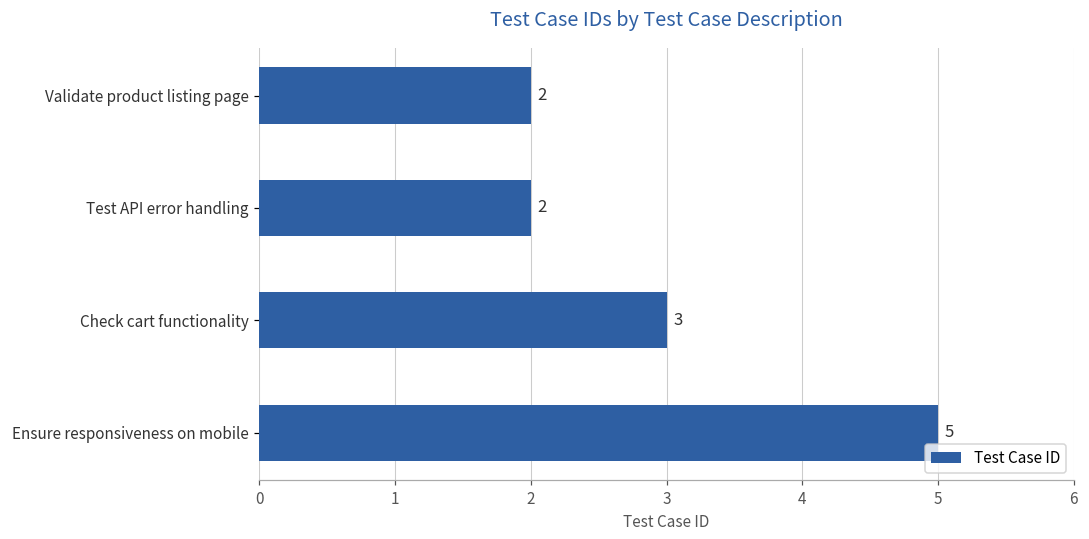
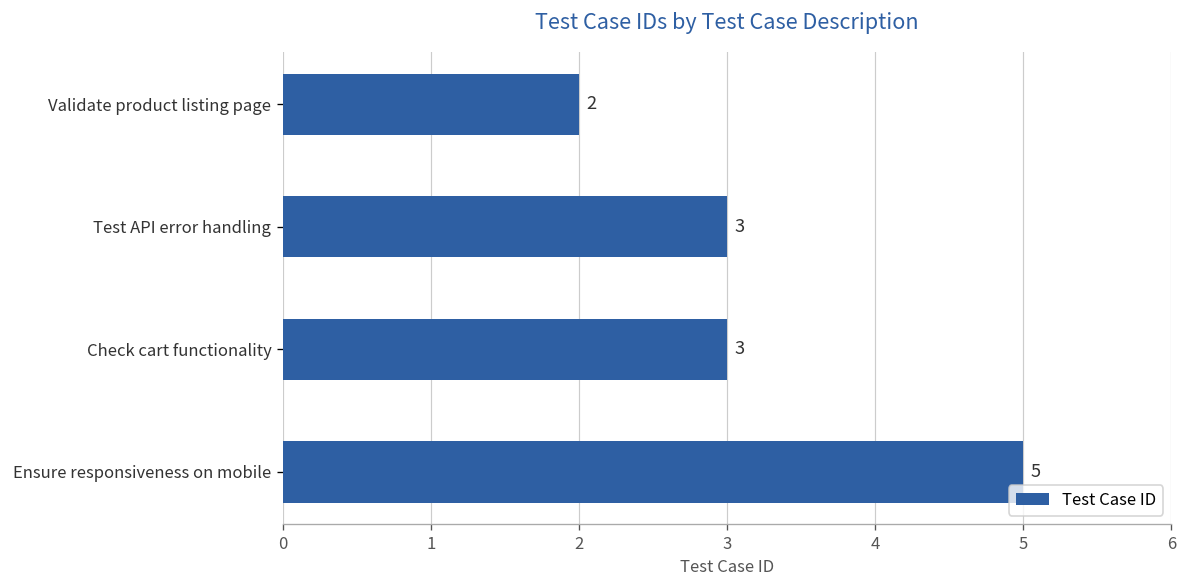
Test API error handling: 2 -> 3
